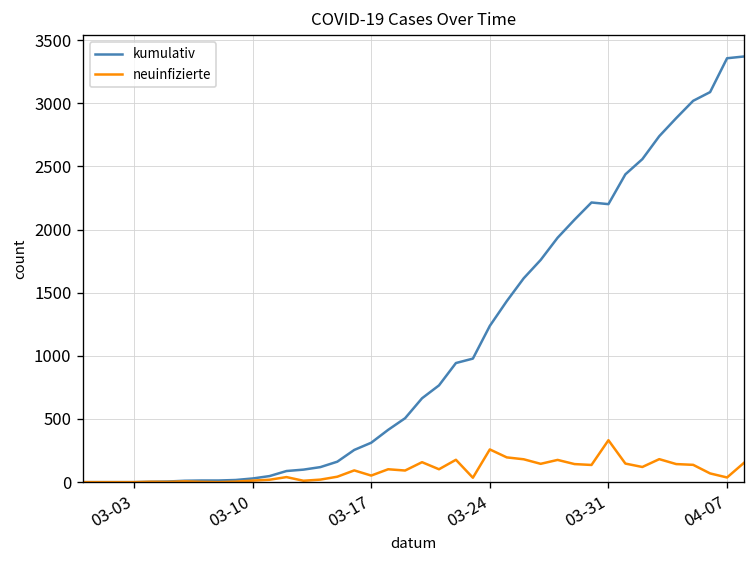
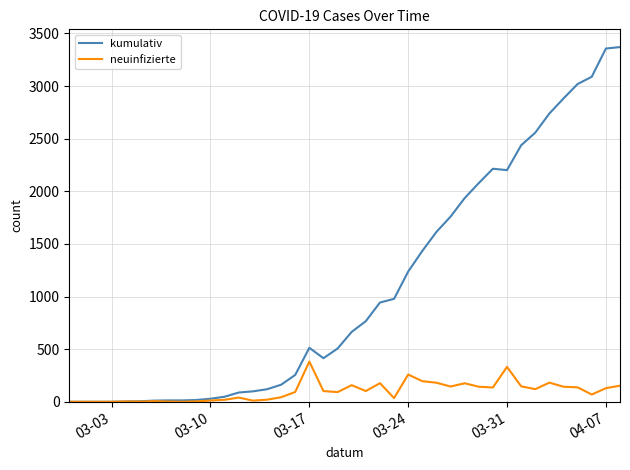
kumulativ, 03-17: 310 -> 510
neuinfizierte, 03-17: 50 -> 380
neuinfizierte, 04-07: 40 -> 130
